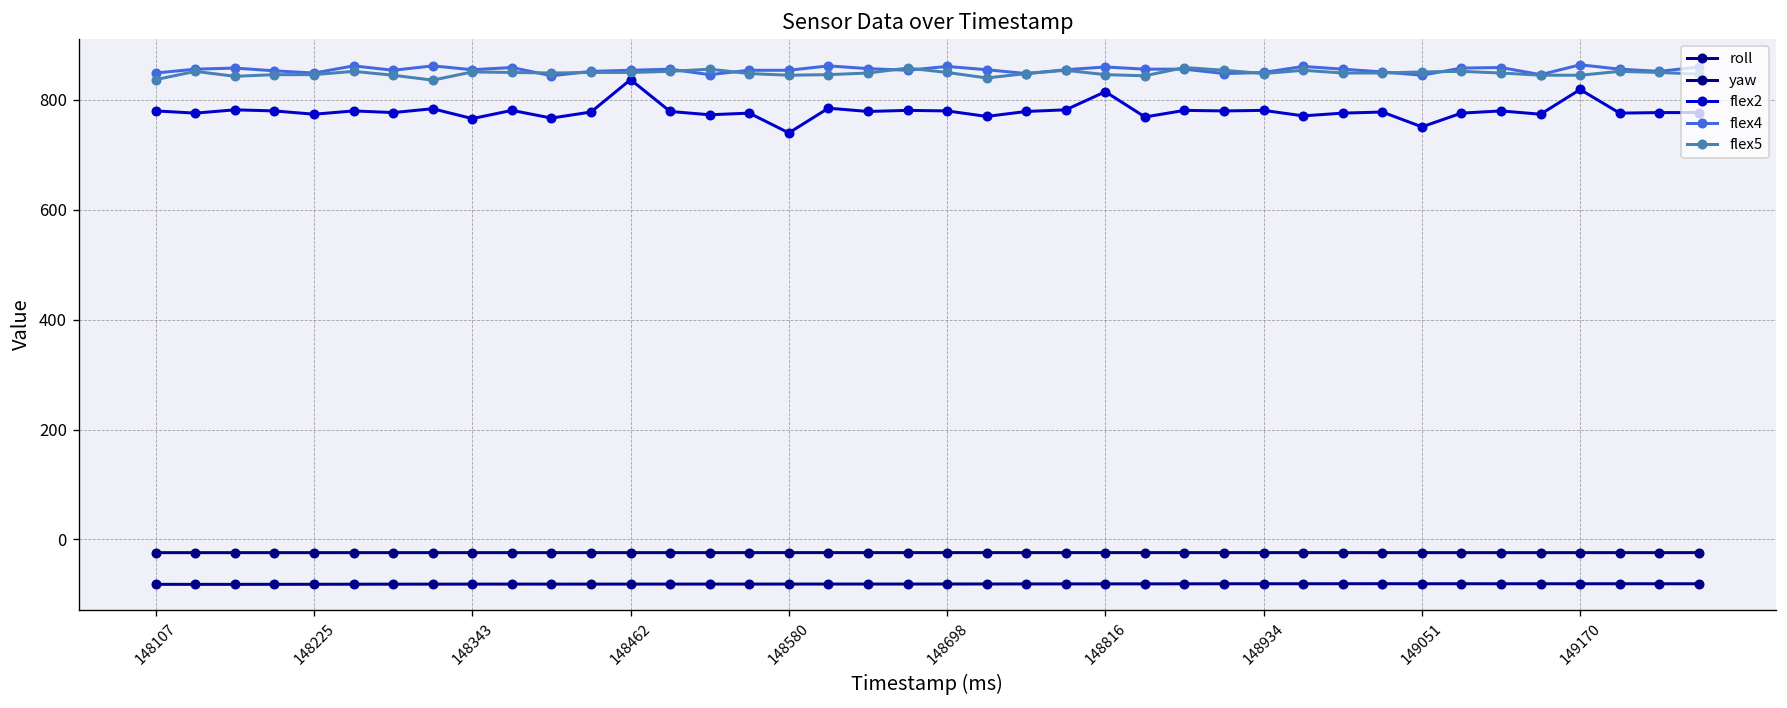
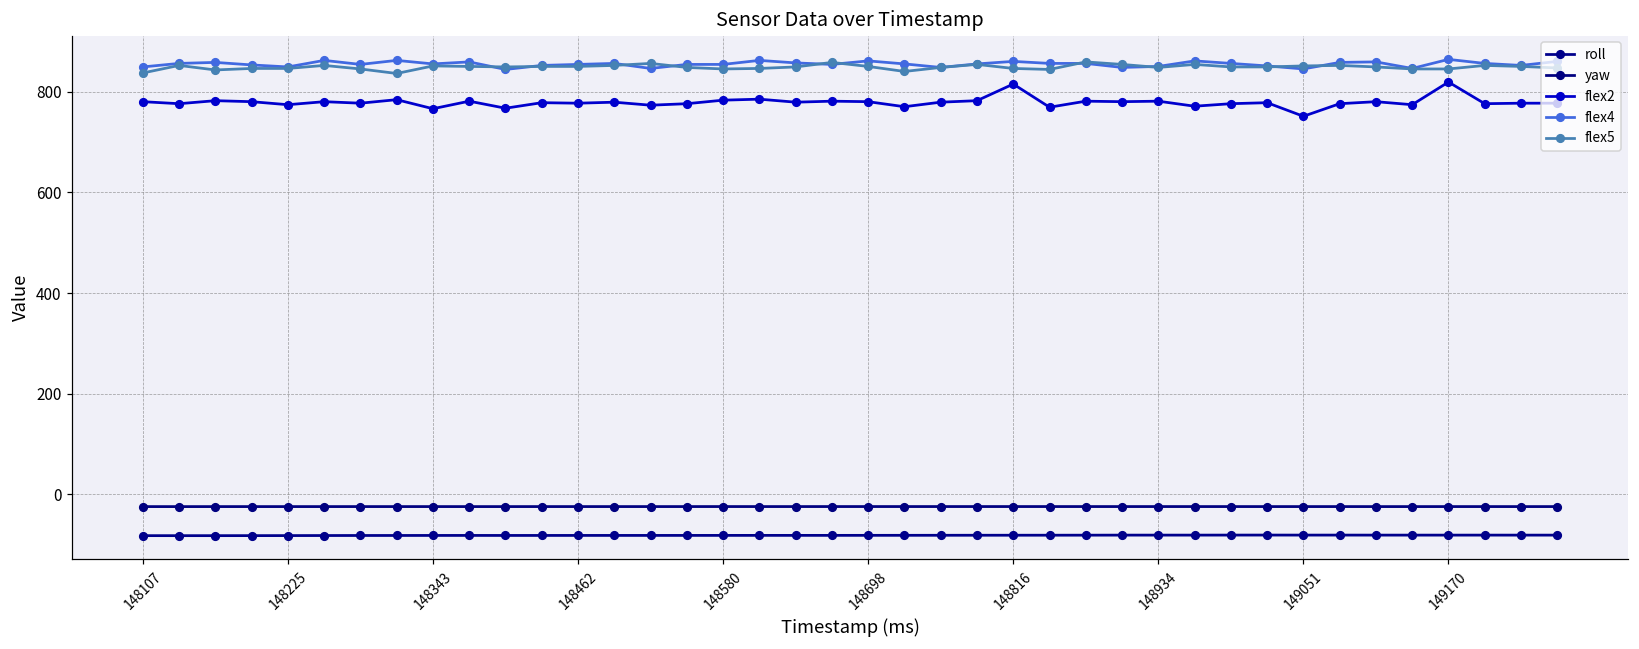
flex2, 148462: 840 -> 780
flex2, 148580: 740 -> 780
